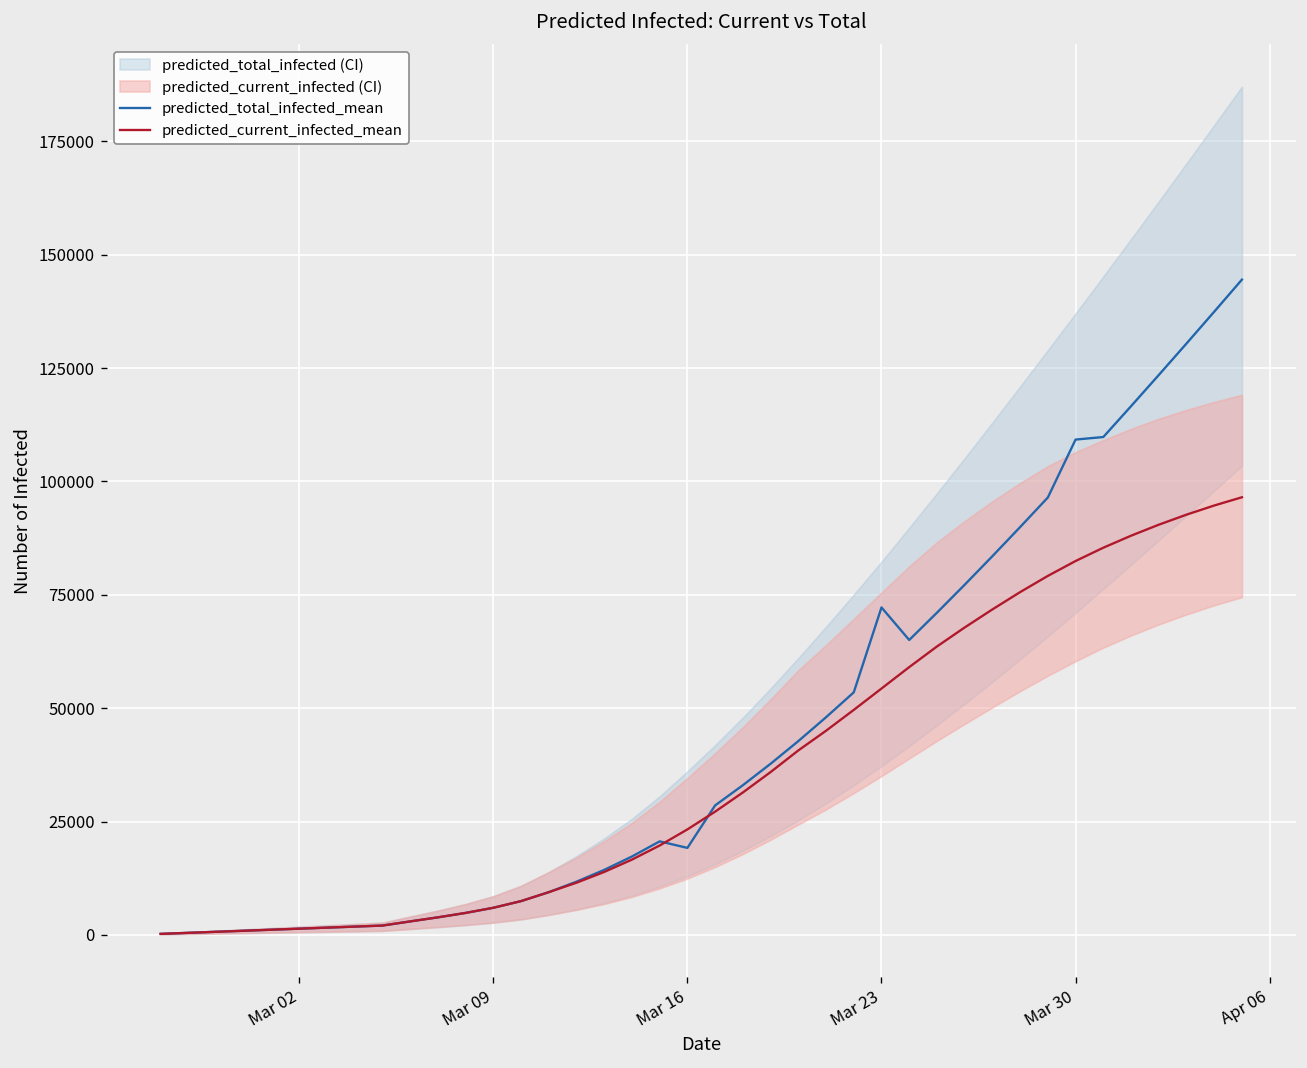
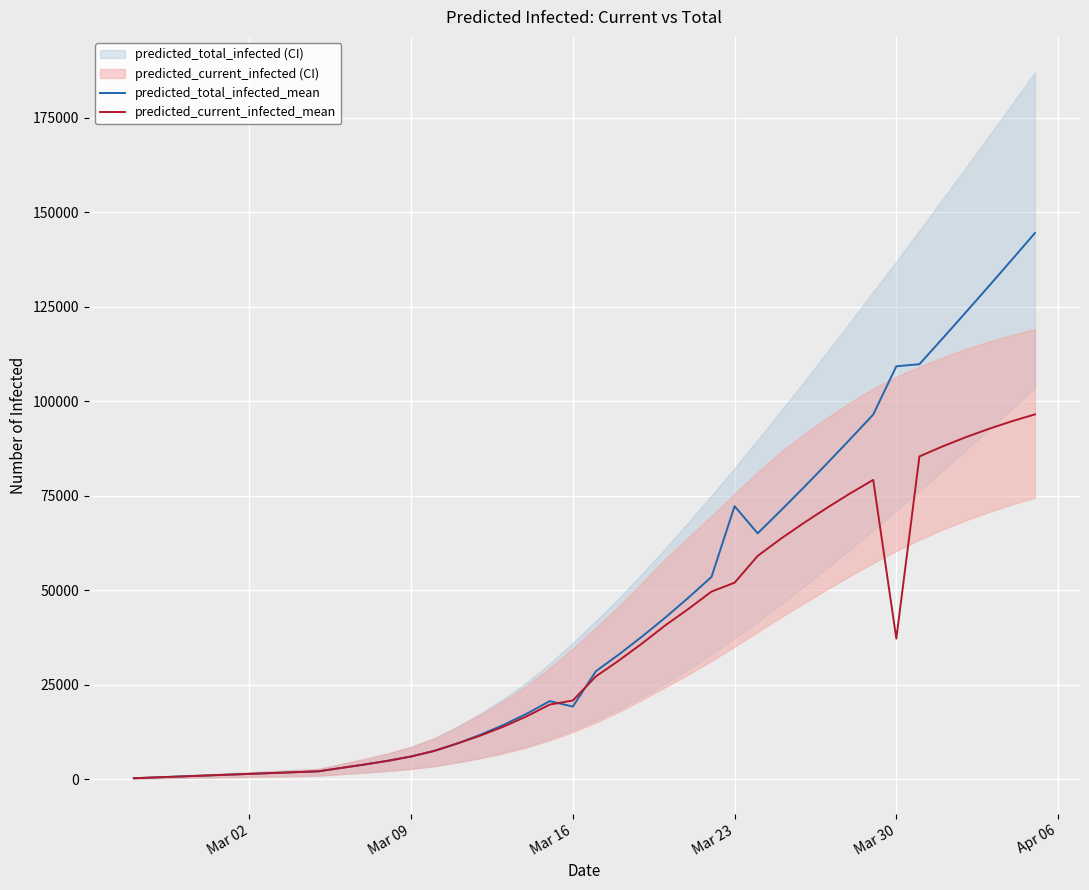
predicted_current_infected_mean, Mar 16: 23000 -> 21000
predicted_current_infected_mean, Mar 23: 54000 -> 52000
predicted_current_infected_mean, Mar 30: 82000 -> 37000
